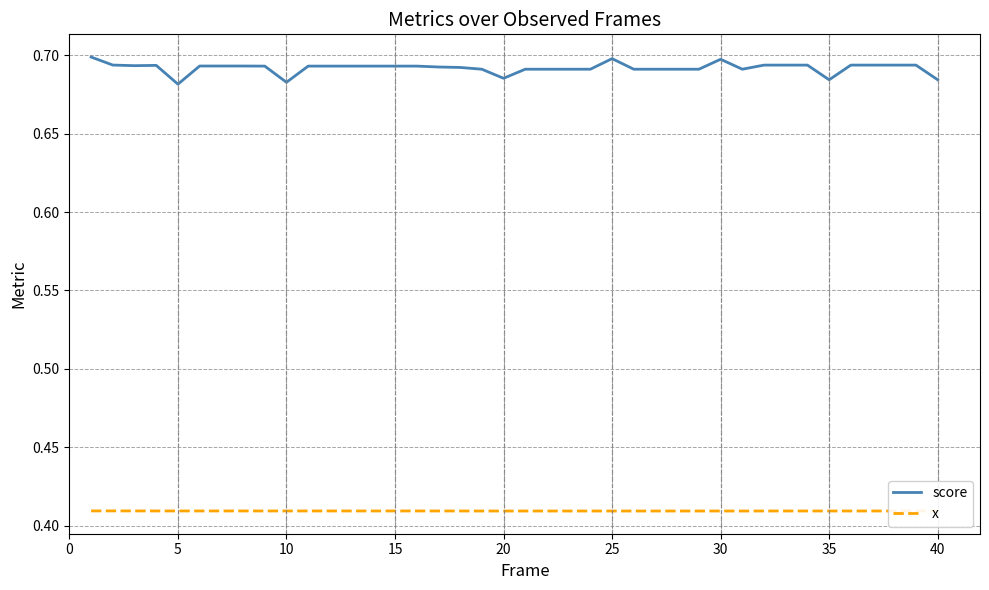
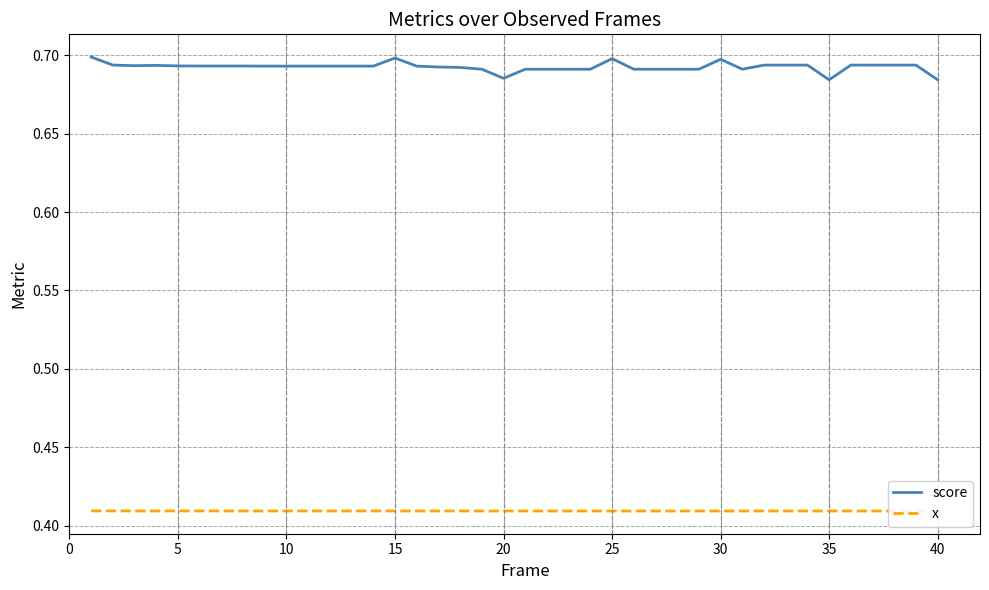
score, 5: 0.682 -> 0.693
score, 10: 0.683 -> 0.693
score, 15: 0.693 -> 0.698
